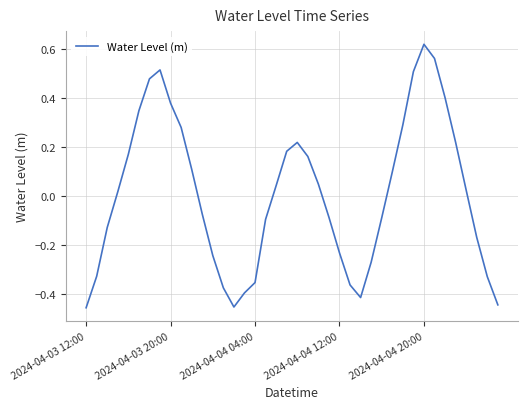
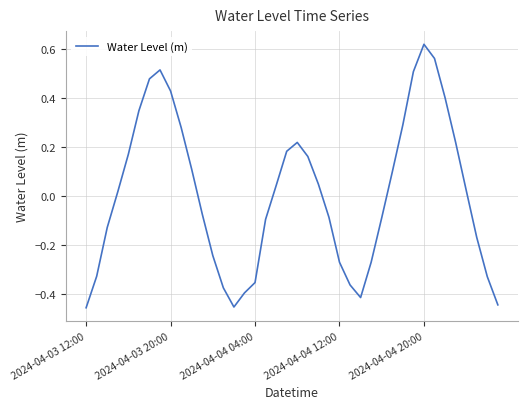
2024-04-03 20:00: 0.38 -> 0.43
2024-04-04 12:00: -0.23 -> -0.27
